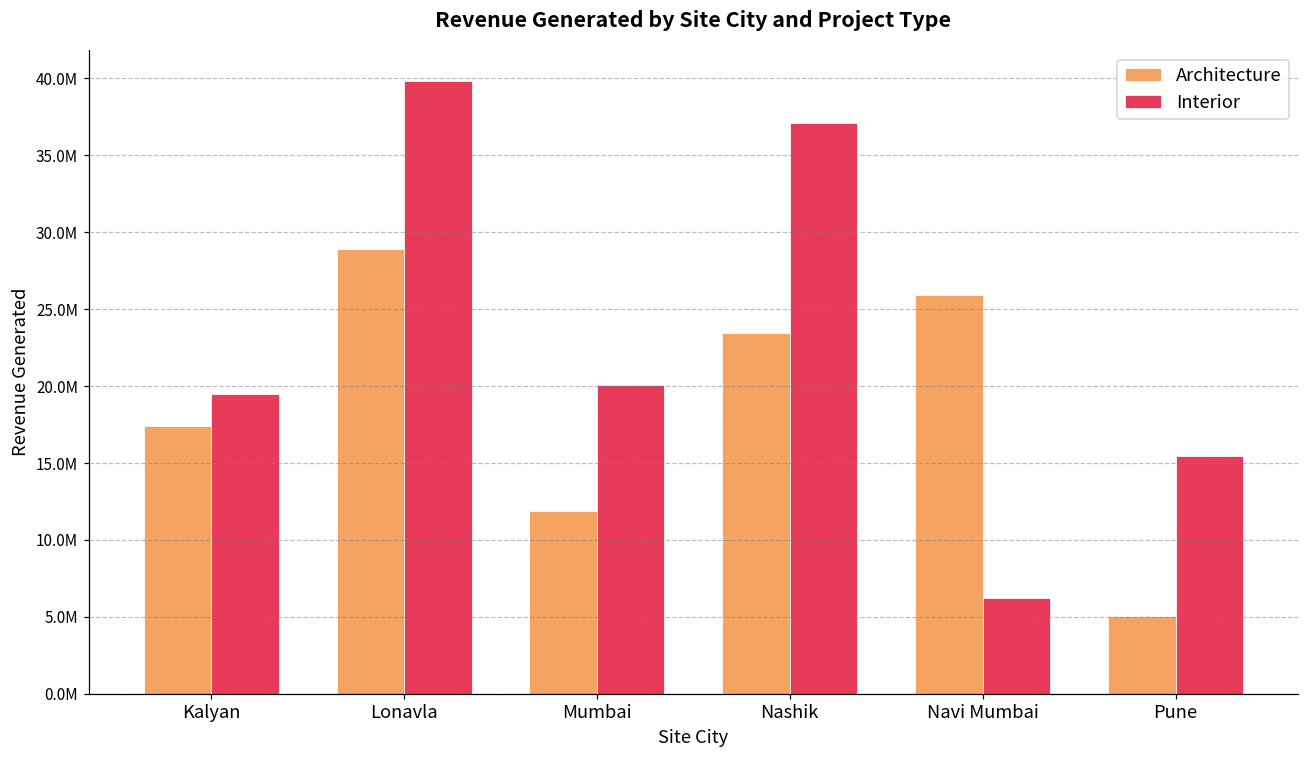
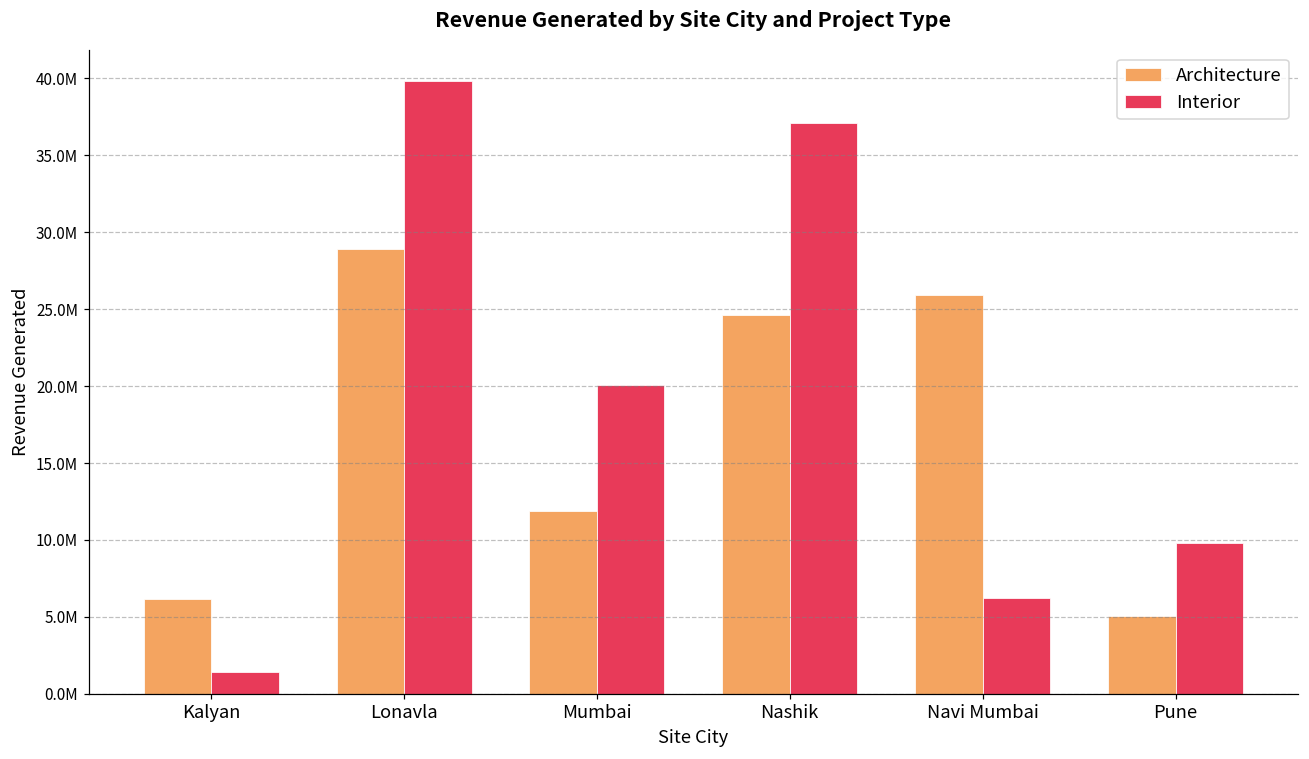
Architecture, Kalyan: 17400000 -> 6200000
Interior, Kalyan: 19500000 -> 1400000
Architecture, Nashik: 23500000 -> 24700000
Interior, Pune: 15500000 -> 9800000
